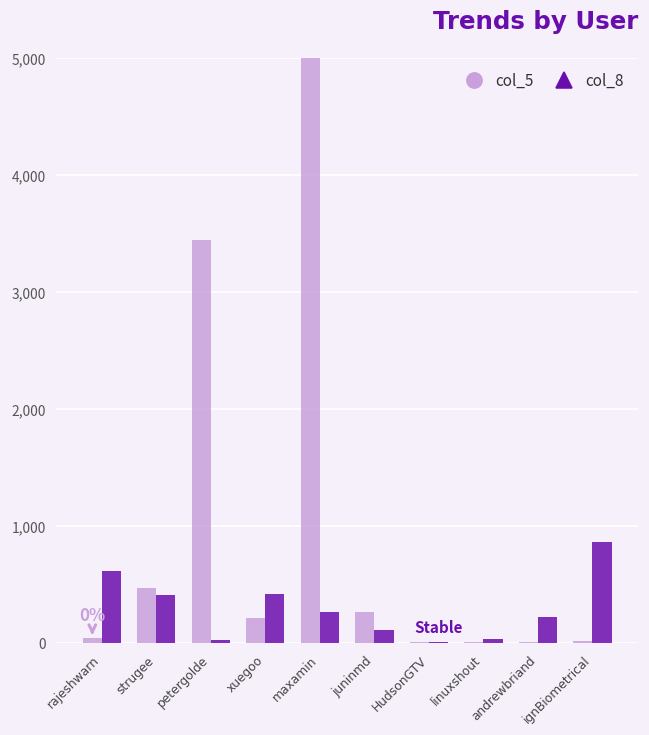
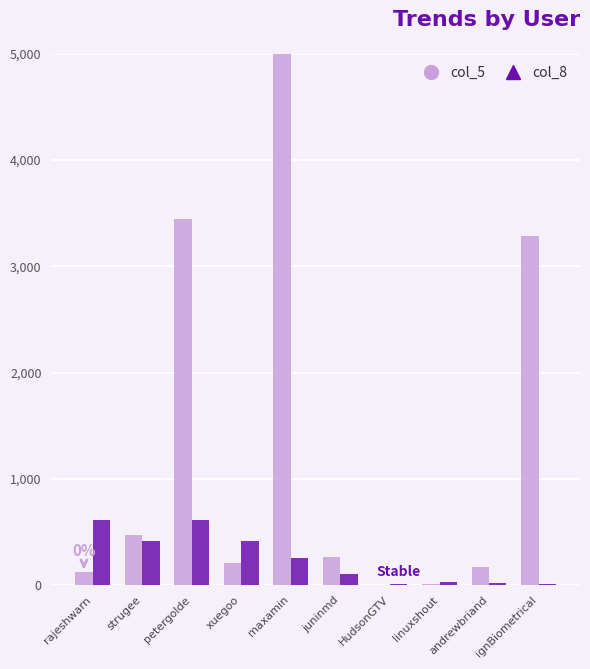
col_5, rajeshwarn: 40 -> 120
col_8, petergolde: 20 -> 620
col_5, andrewbriand: 10 -> 170
col_8, andrewbriand: 220 -> 20
col_5, ignBiometrical: 10 -> 3,280
col_8, ignBiometrical: 860 -> 10
